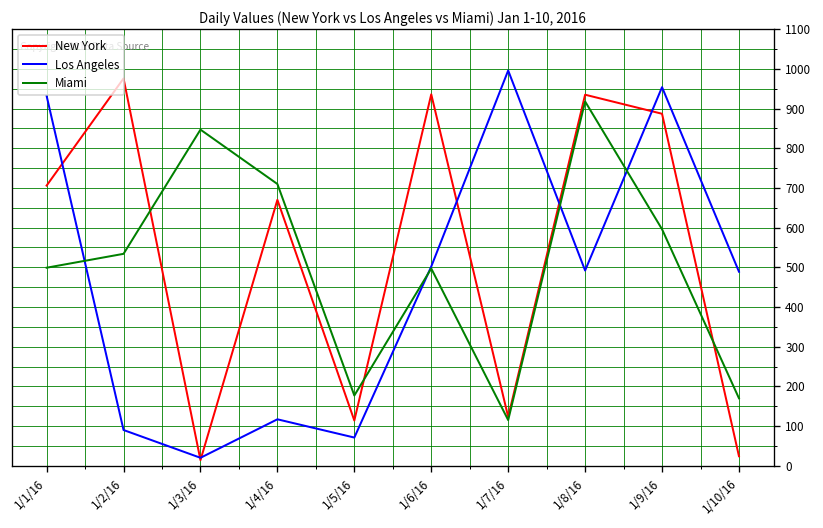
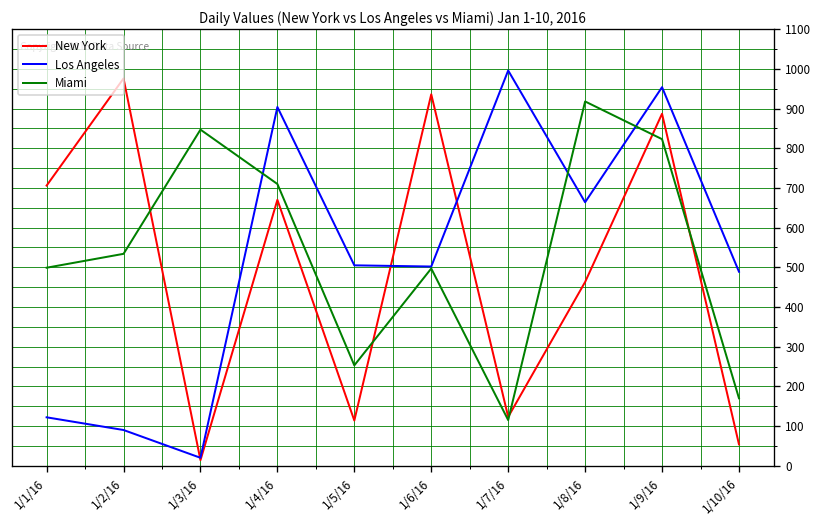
Los Angeles, 1/1/16: 930 -> 120
Los Angeles, 1/4/16: 120 -> 900
Los Angeles, 1/5/16: 70 -> 510
Miami, 1/5/16: 180 -> 250
New York, 1/8/16: 940 -> 460
Los Angeles, 1/8/16: 490 -> 660
Miami, 1/9/16: 600 -> 820
New York, 1/10/16: 20 -> 50
